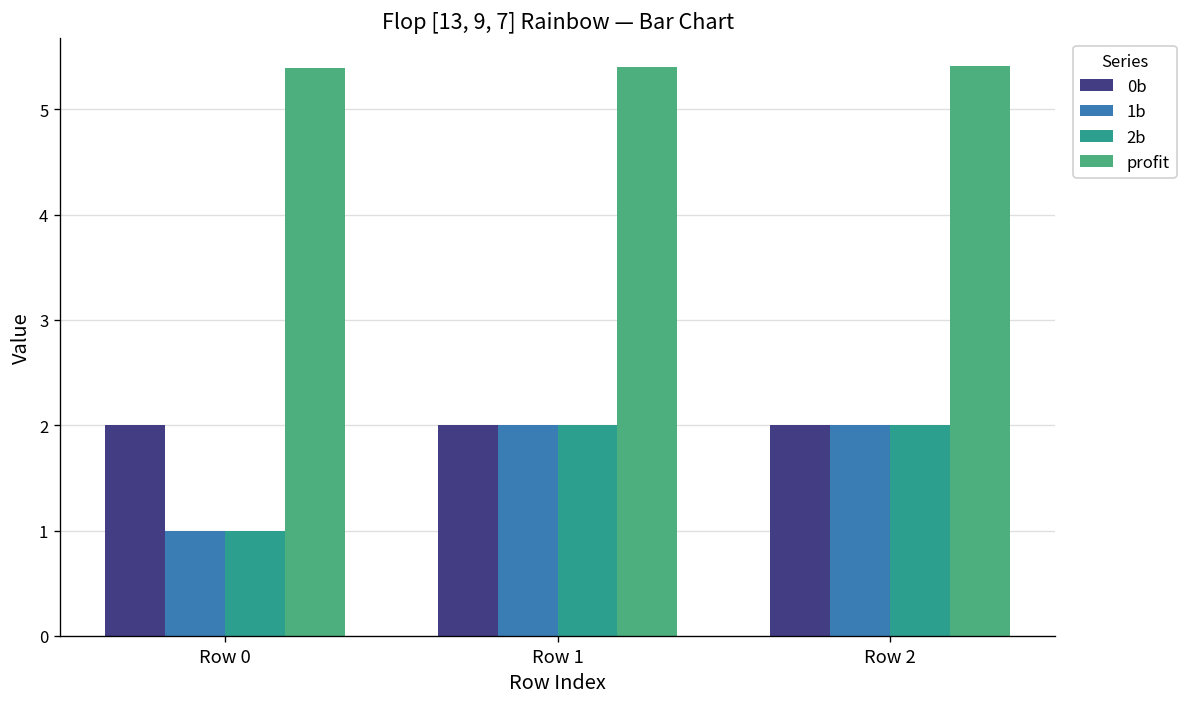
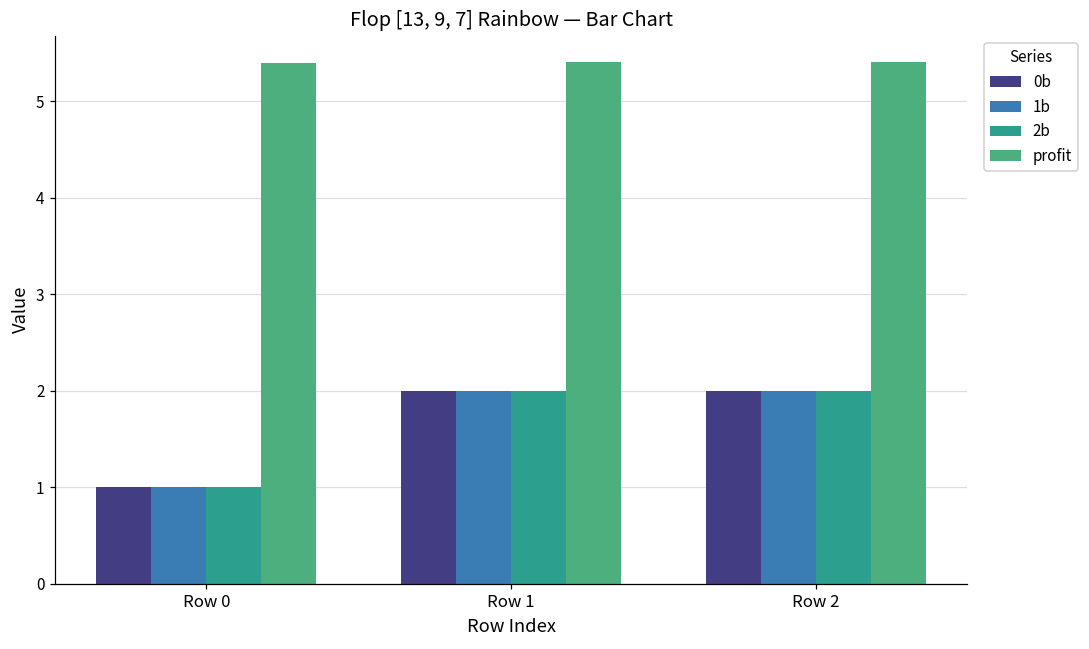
0b, Row 0: 2 -> 1
